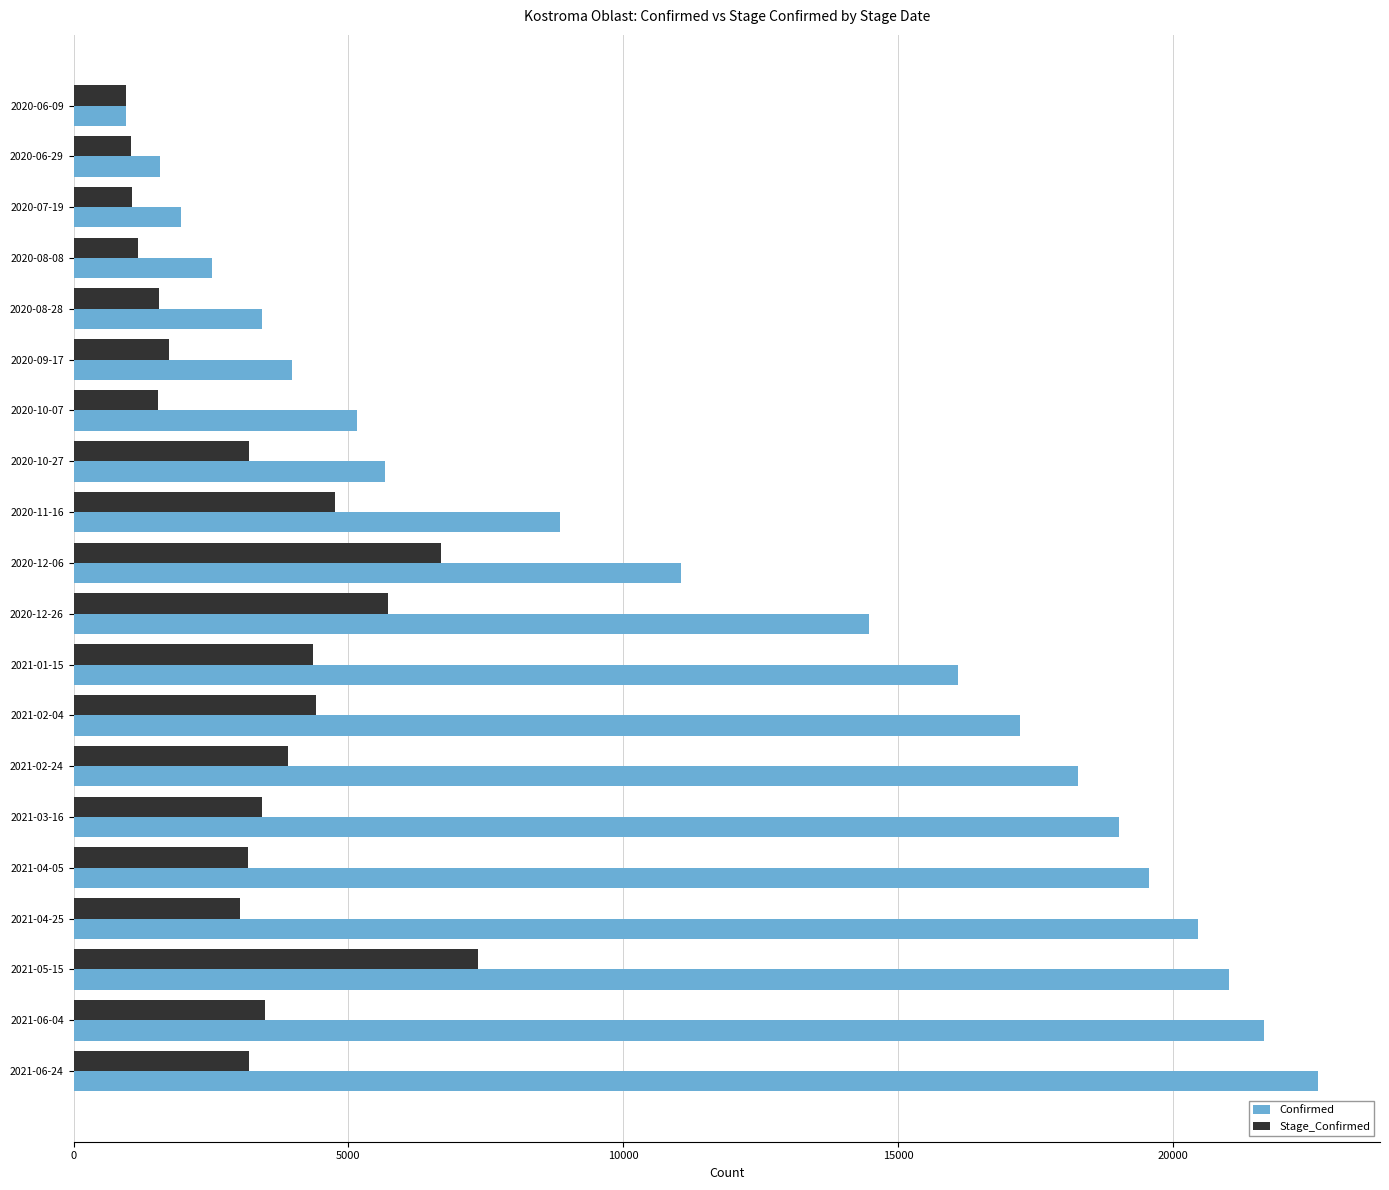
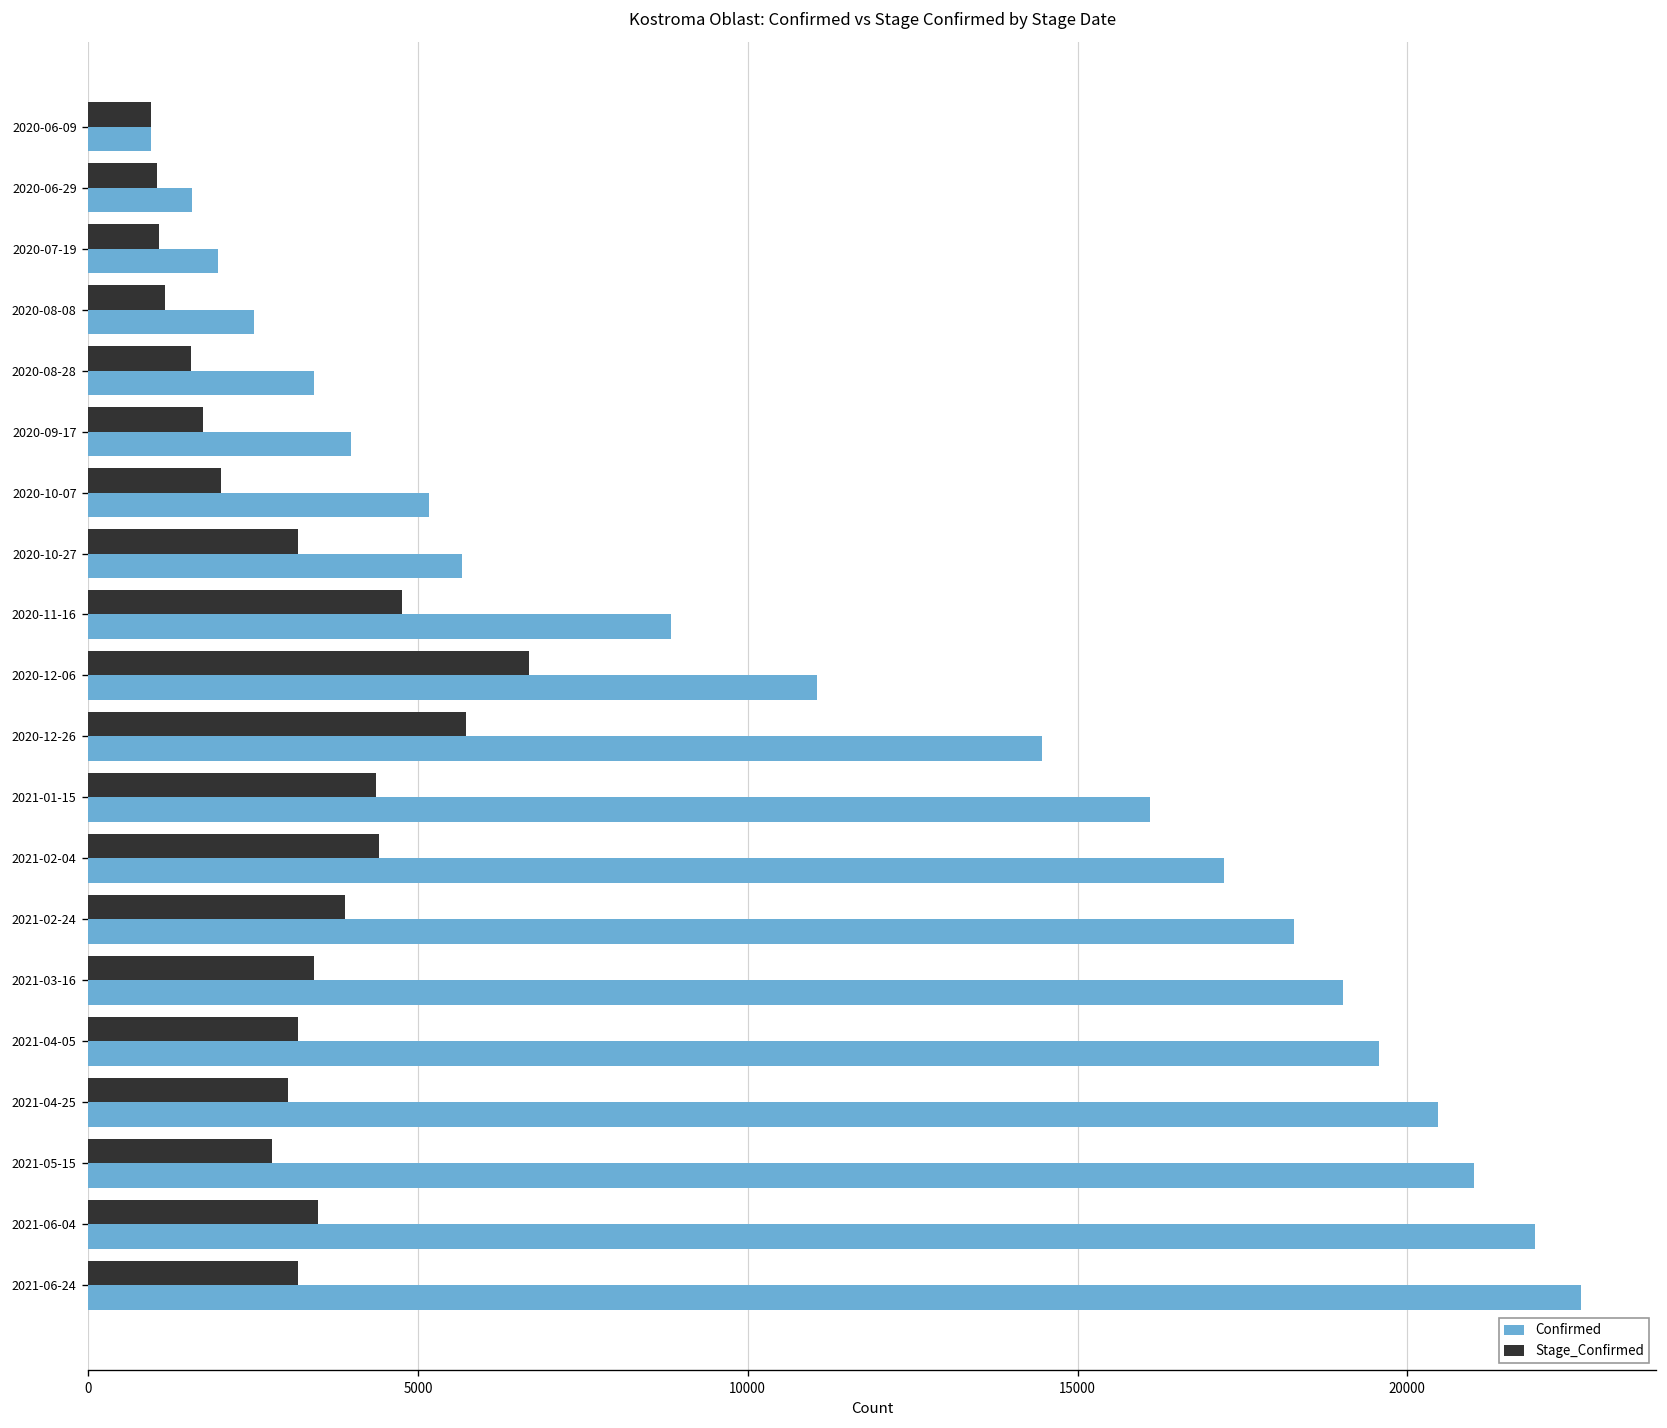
Stage_Confirmed, 2020-10-07: 1500 -> 2000
Stage_Confirmed, 2021-05-15: 7400 -> 2800
Confirmed, 2021-06-04: 21700 -> 21900
